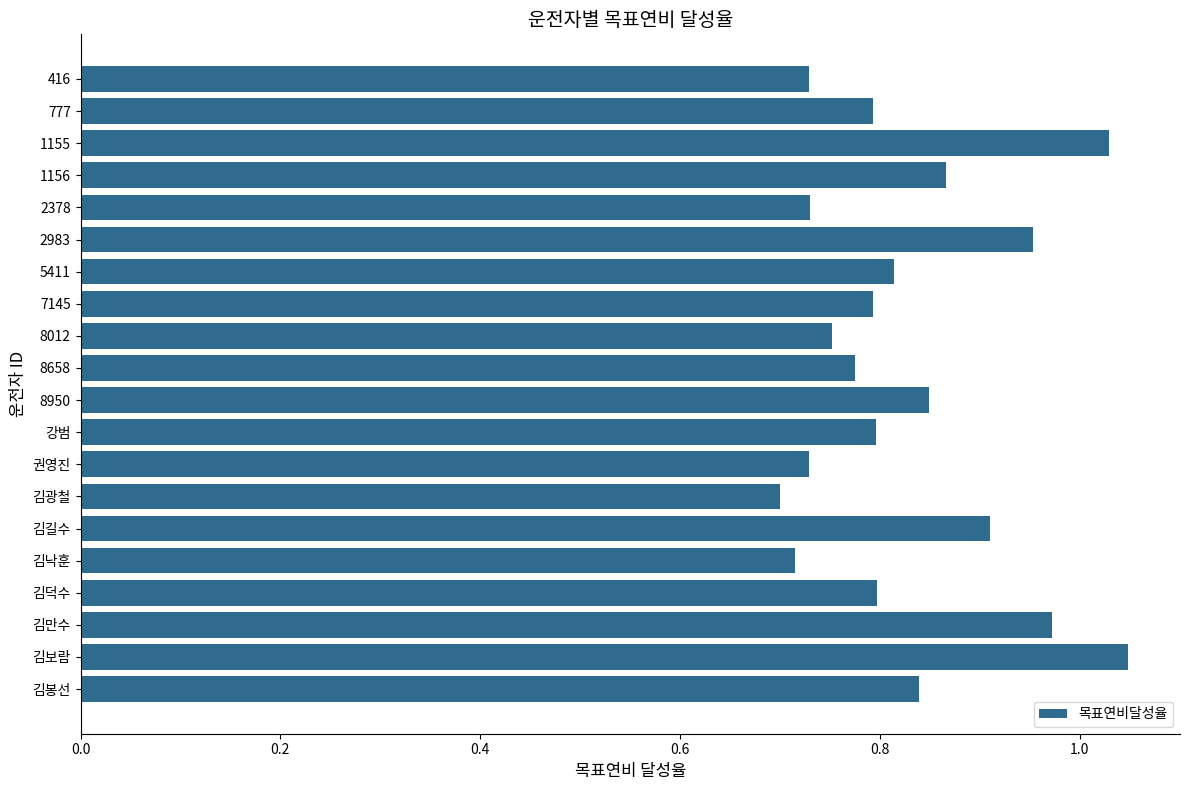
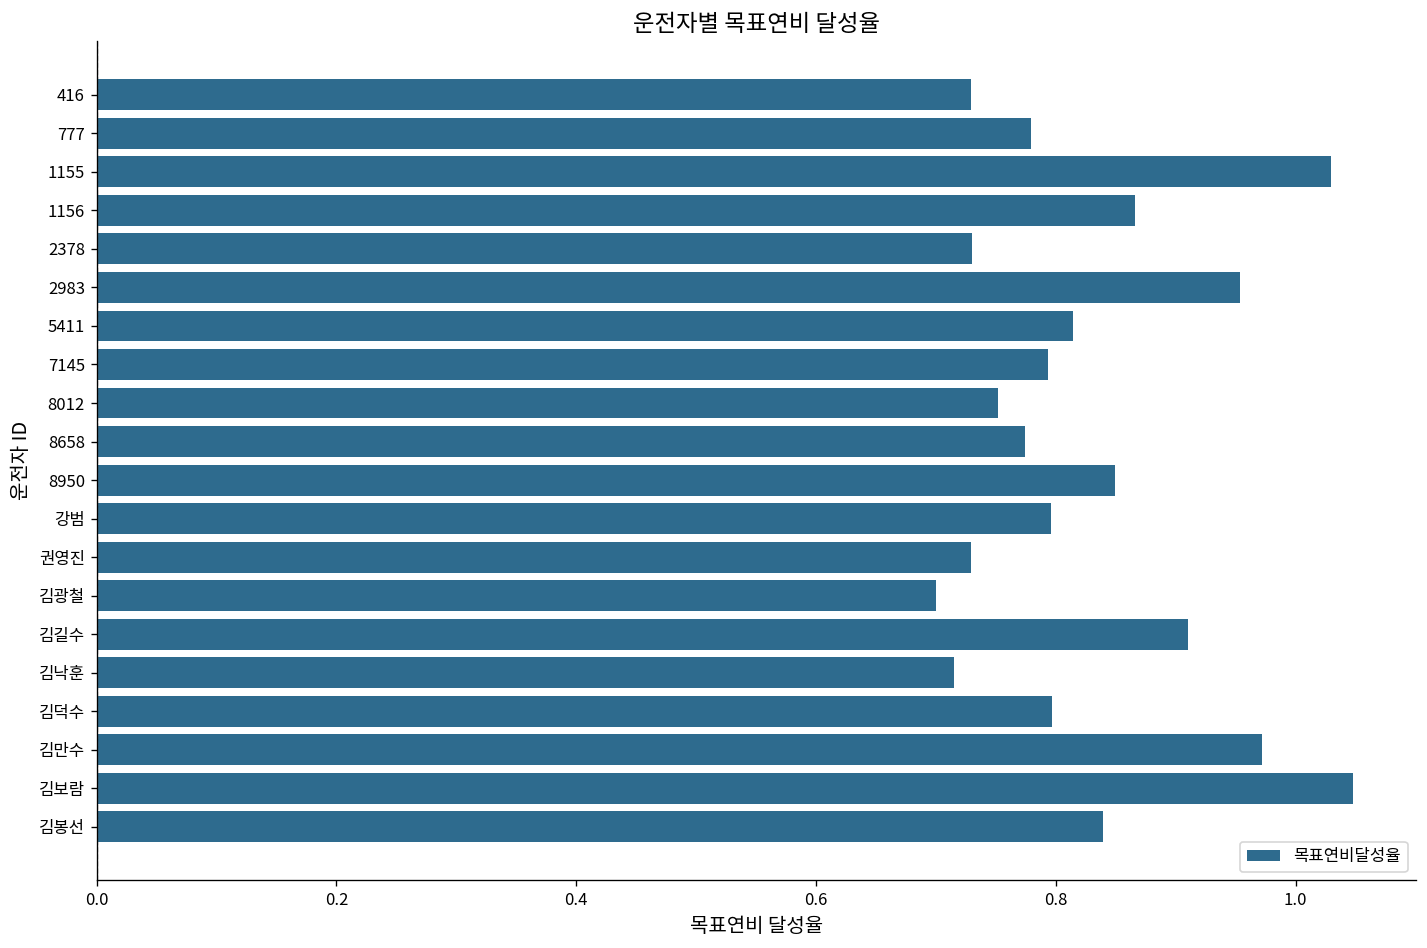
777: 0.79 -> 0.78
